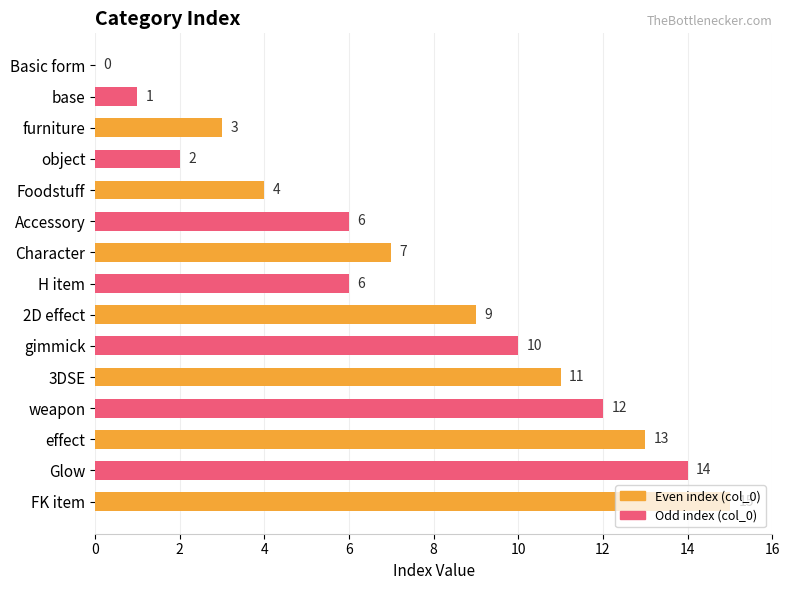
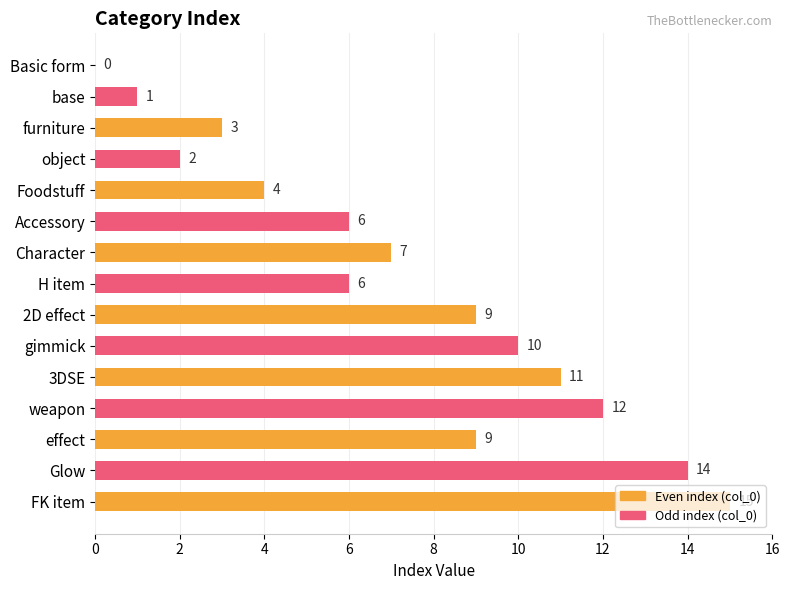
effect: 13 -> 9
